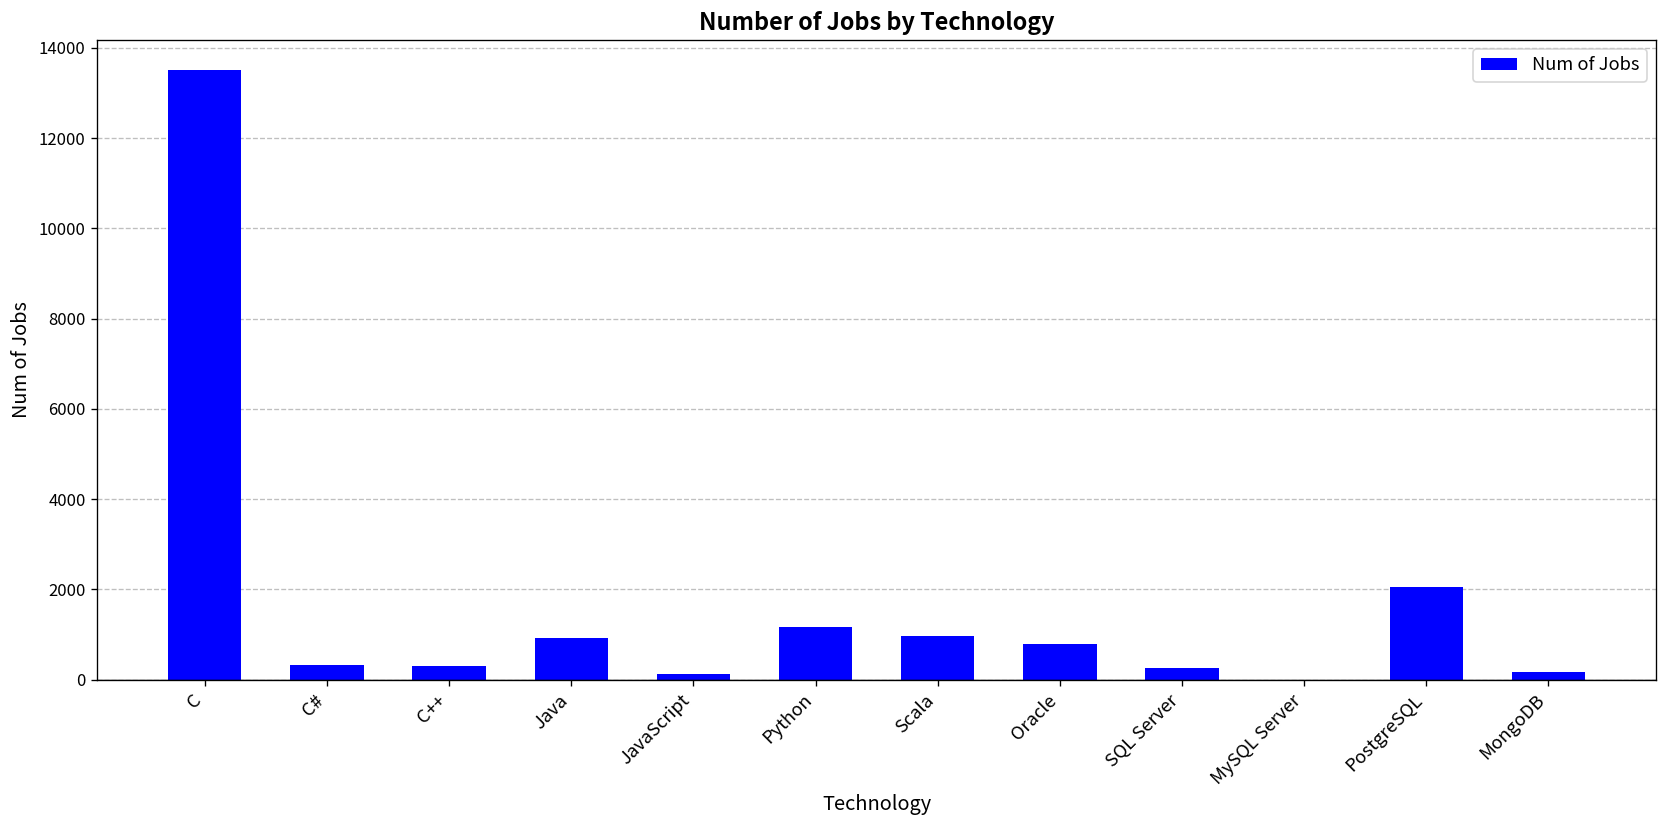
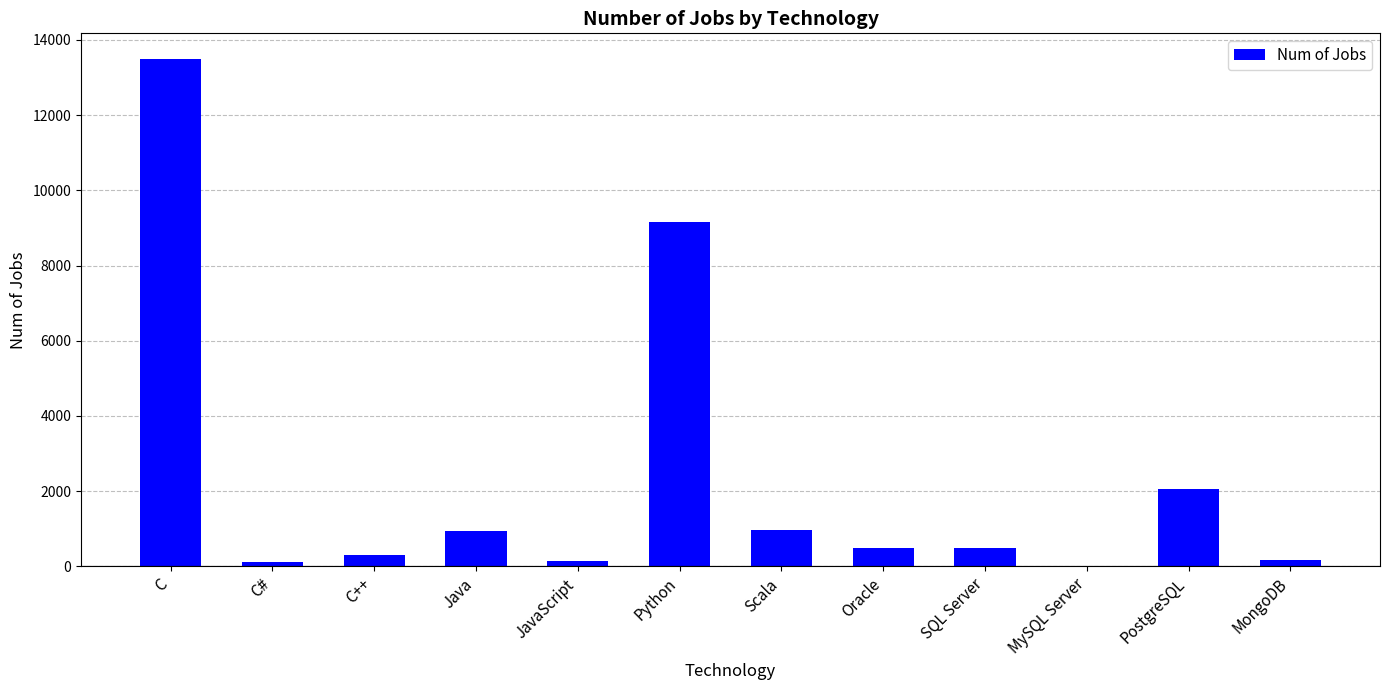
C#: 300 -> 100
Python: 1200 -> 9200
Oracle: 800 -> 500
SQL Server: 300 -> 500
